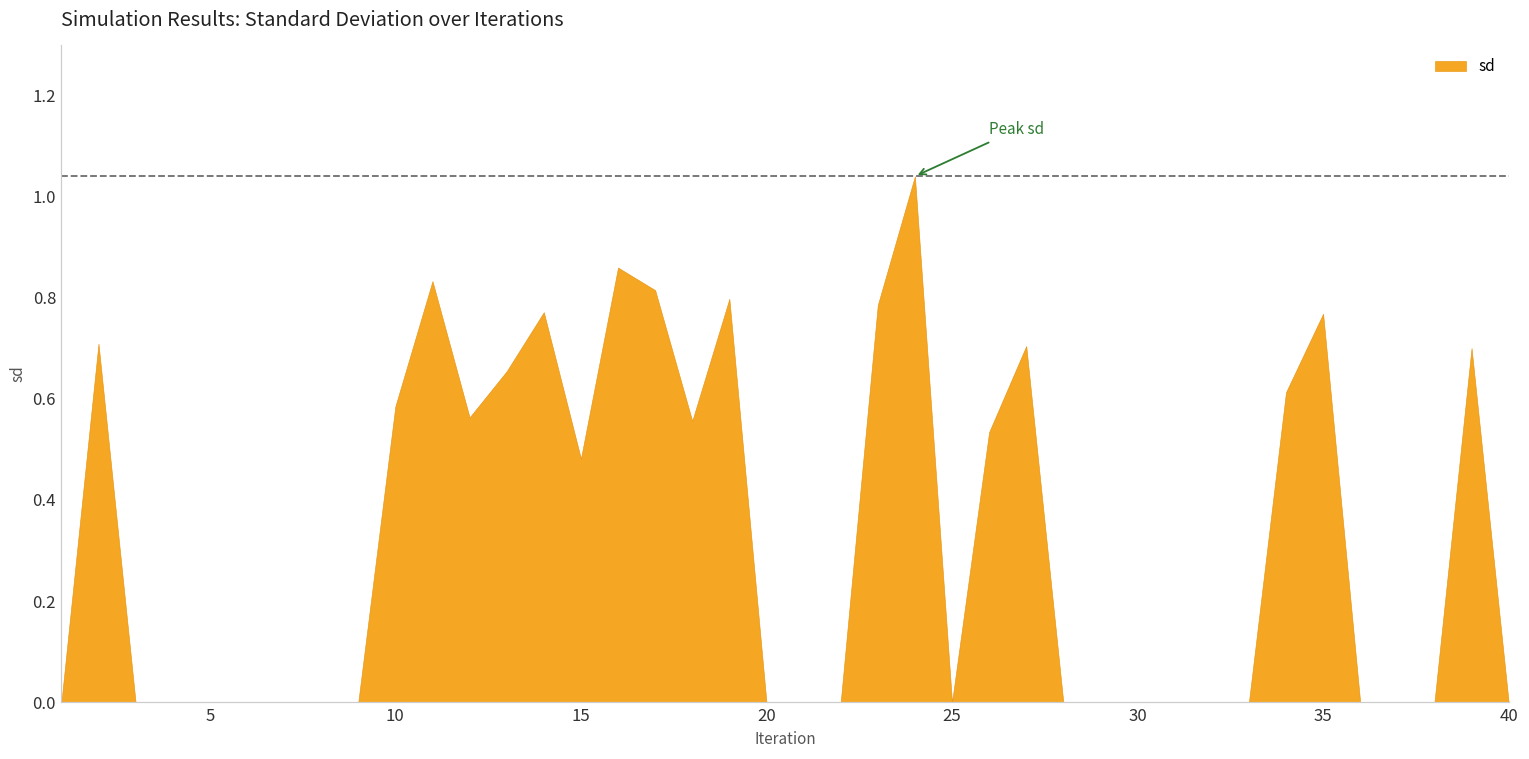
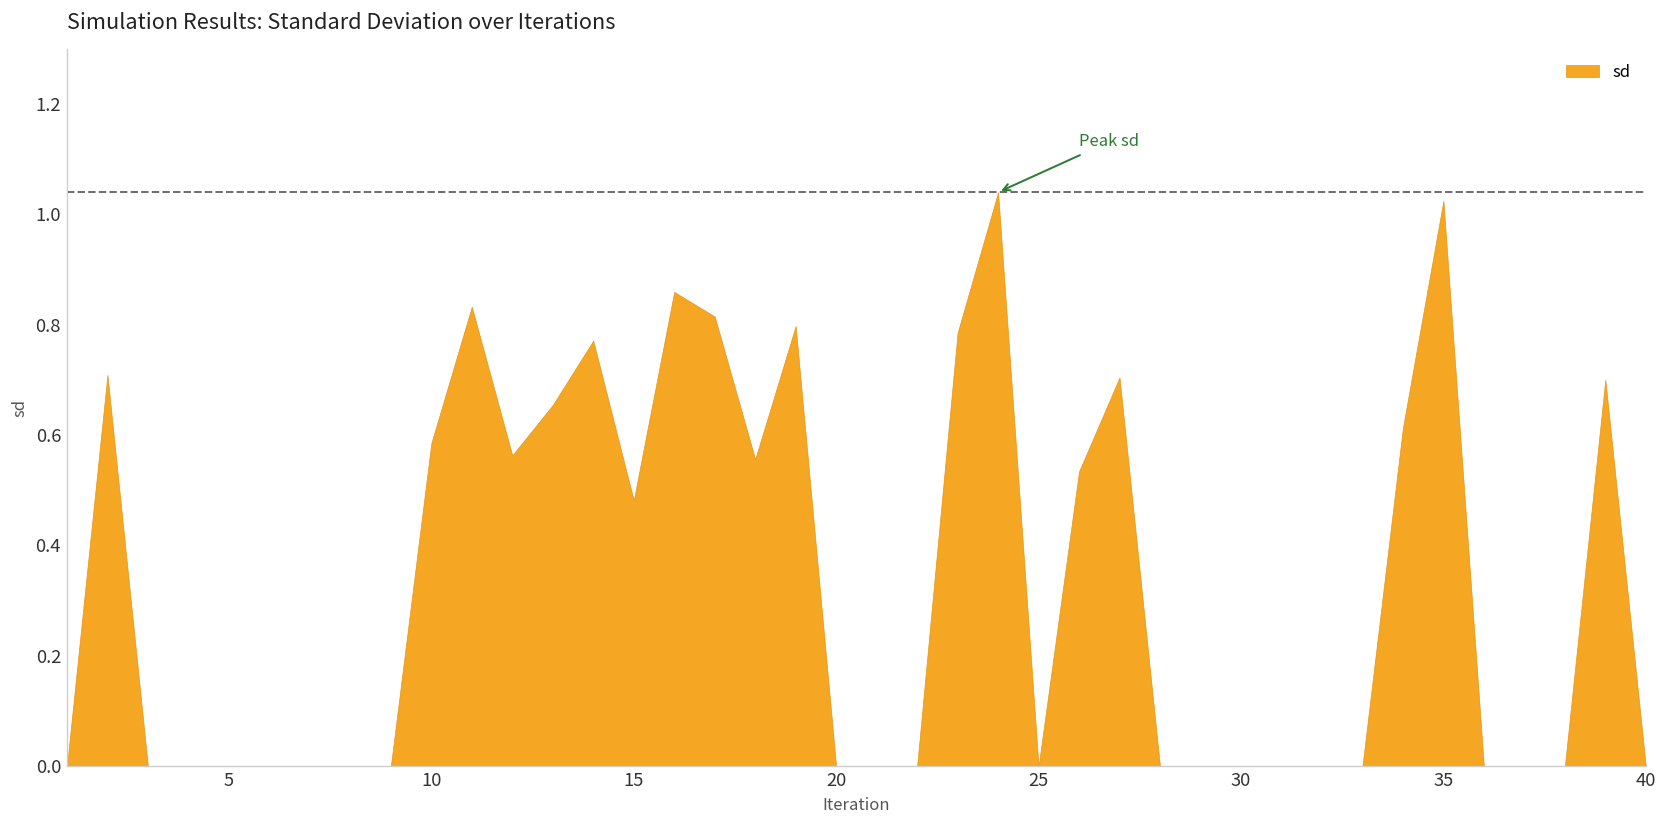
35: 0.77 -> 1.02
